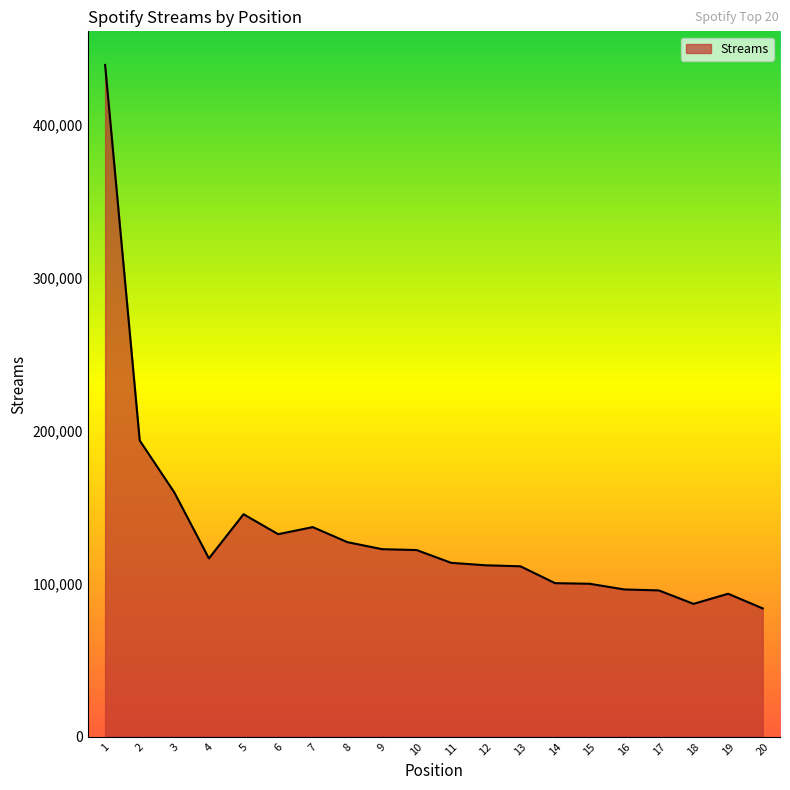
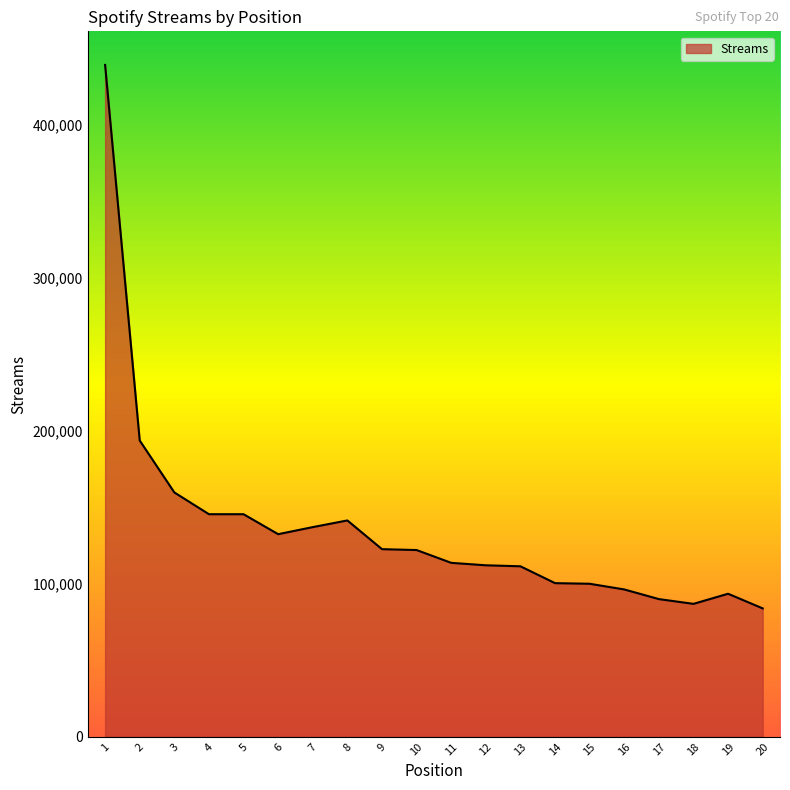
4: 117,000 -> 146,000
8: 127,000 -> 141,000
17: 96,000 -> 90,000
